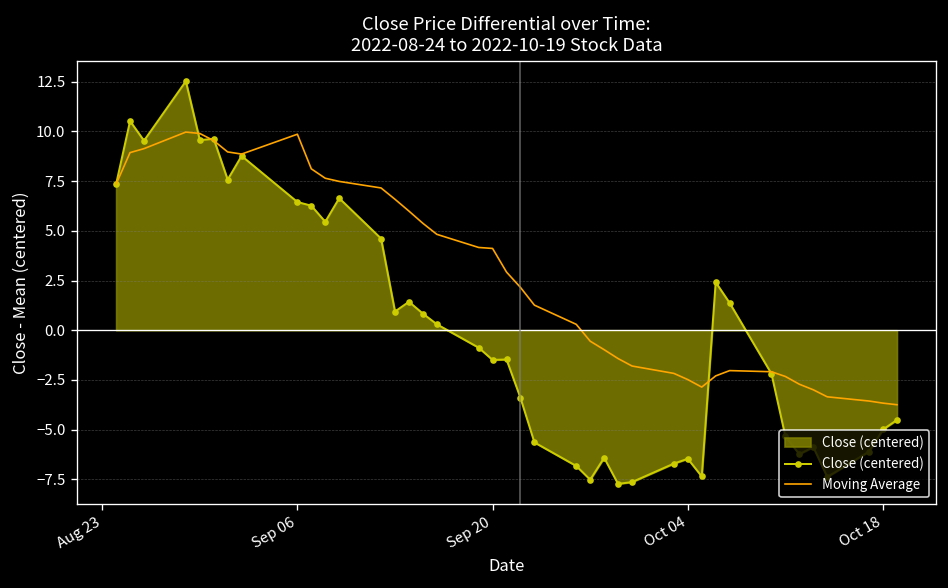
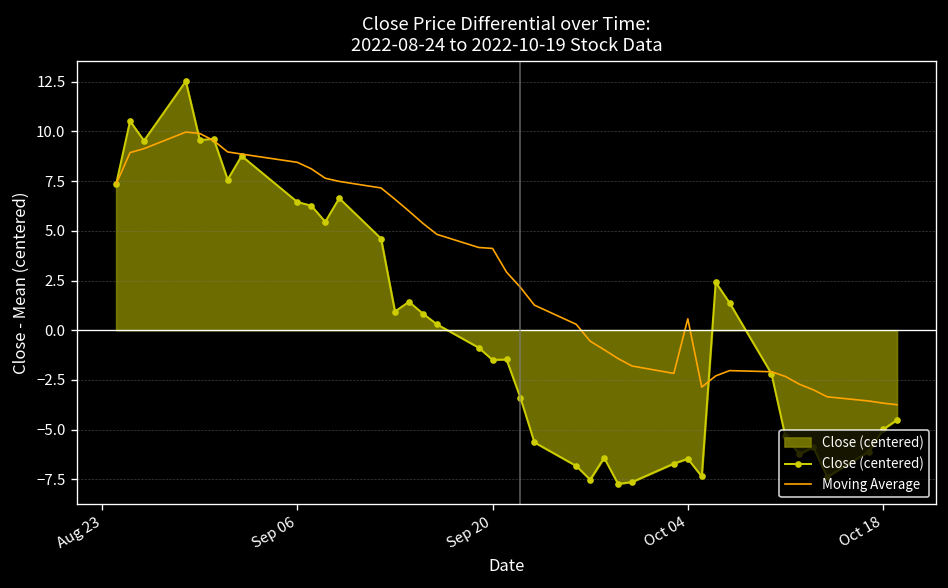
Moving Average, Sep 06: 9.9 -> 8.4
Moving Average, Oct 04: -2.5 -> 0.6
